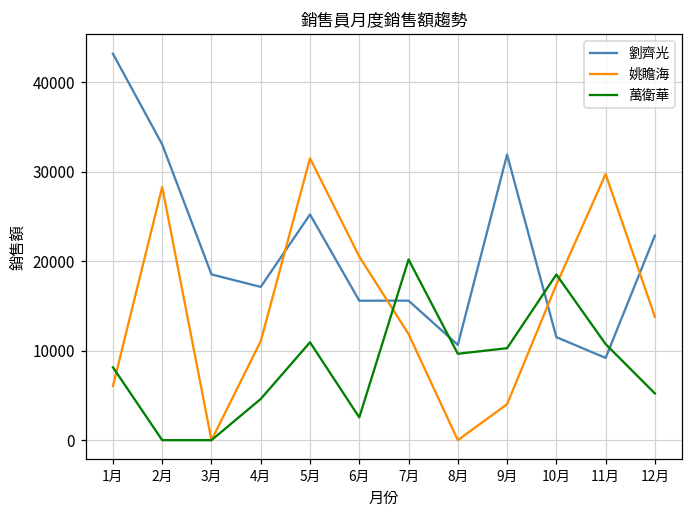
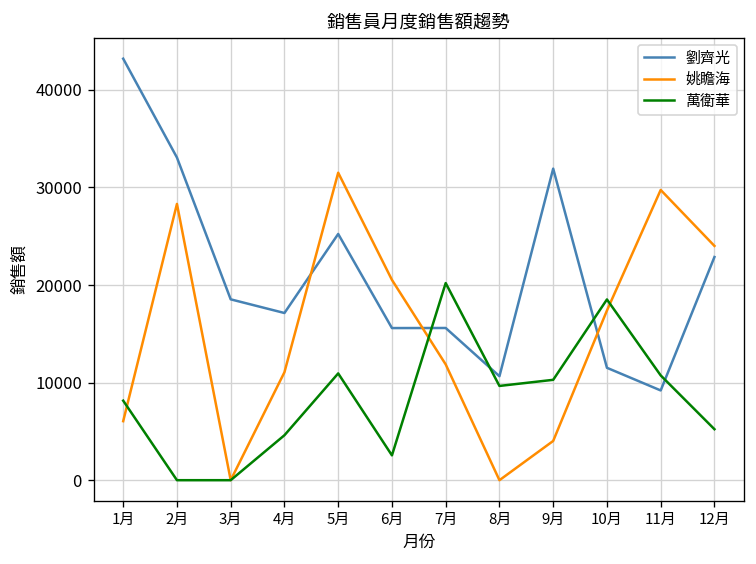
姚瞻海, 12月: 14000 -> 24000
